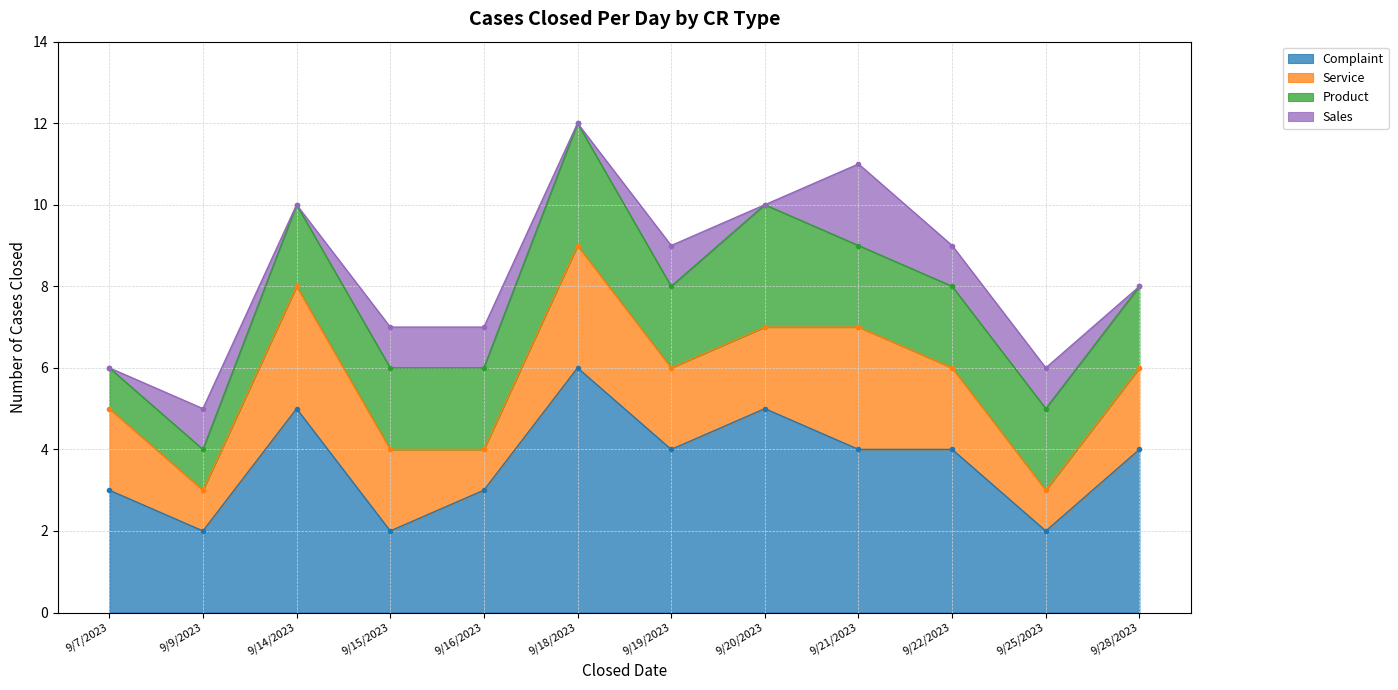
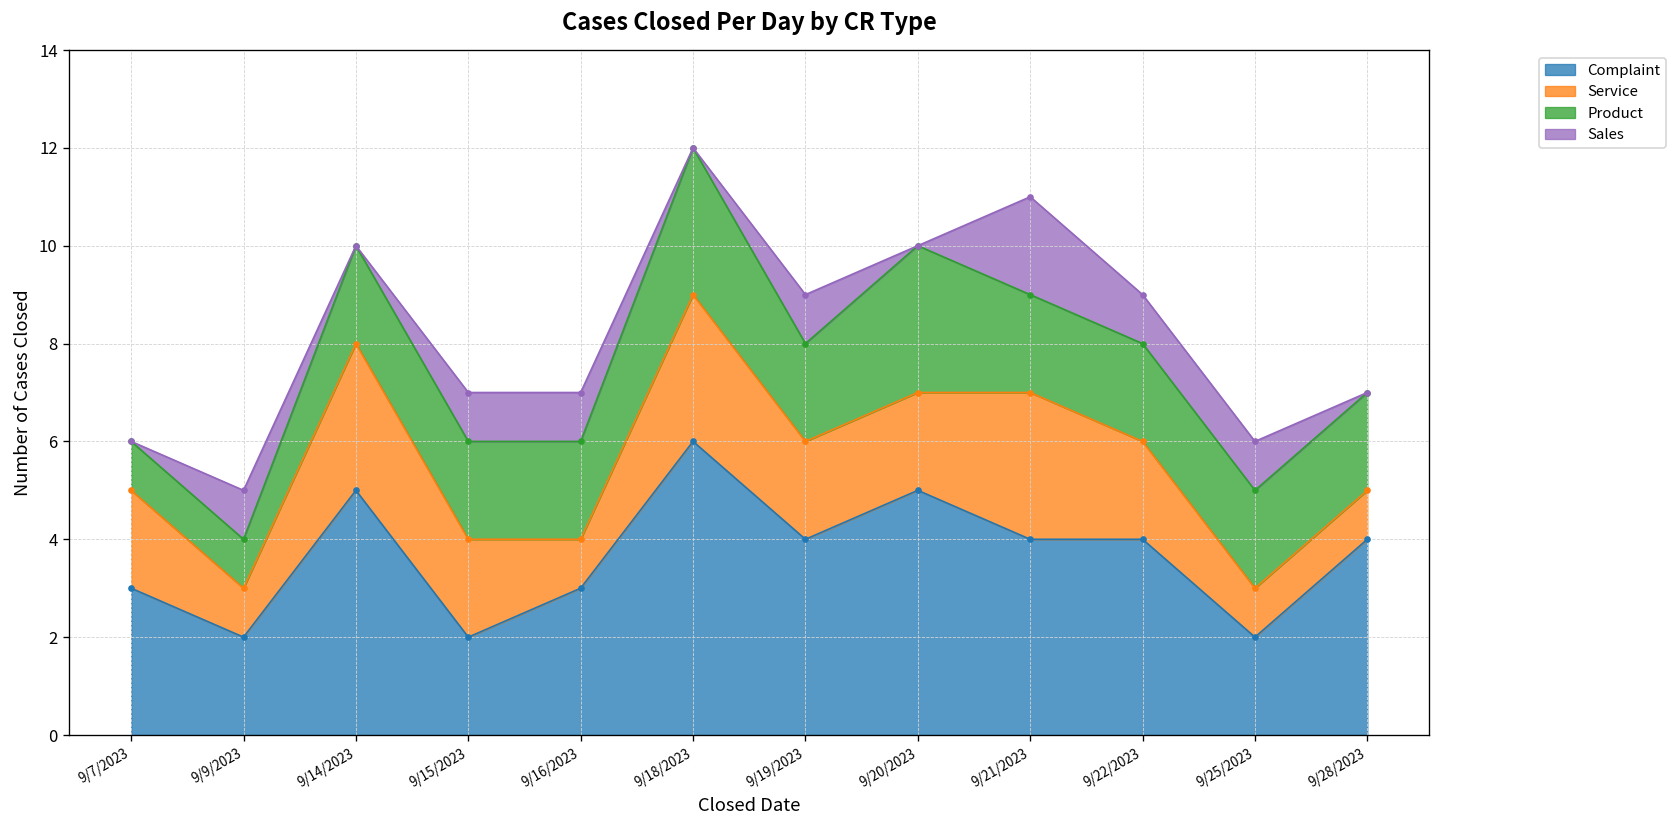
Service, 9/28/2023: 2 -> 1
